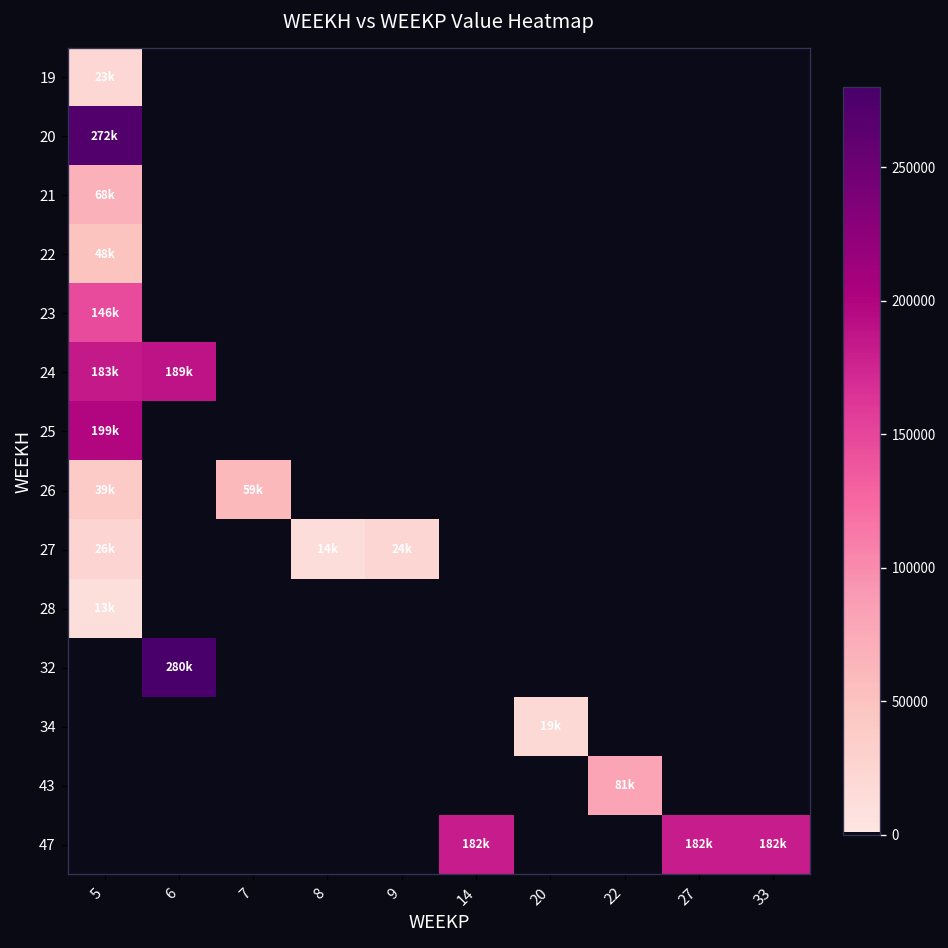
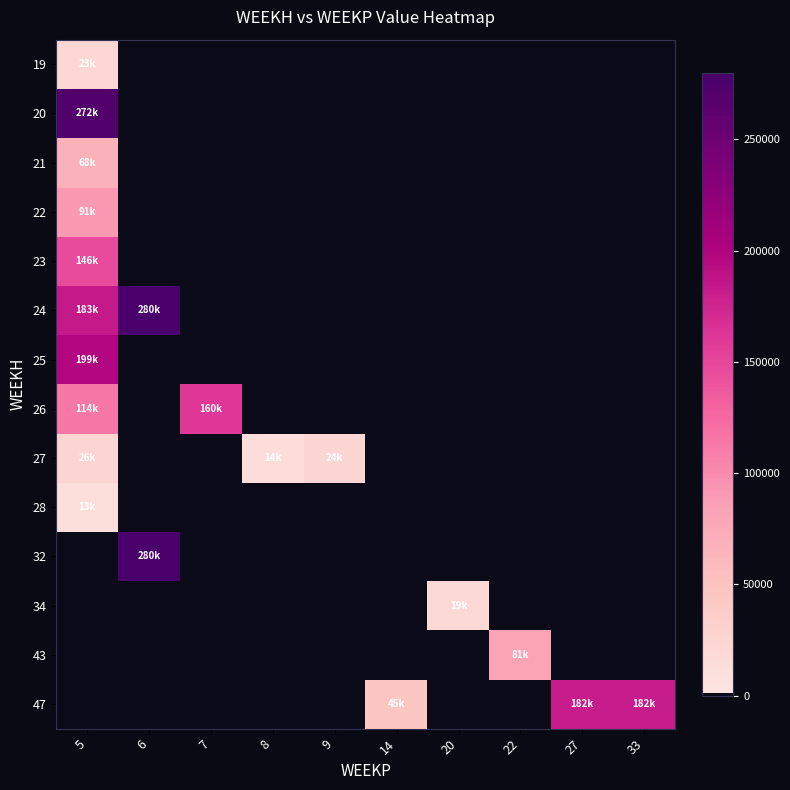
22, 5: 48k -> 91k
24, 6: 189k -> 280k
26, 5: 39k -> 114k
26, 7: 59k -> 160k
47, 14: 182k -> 45k
